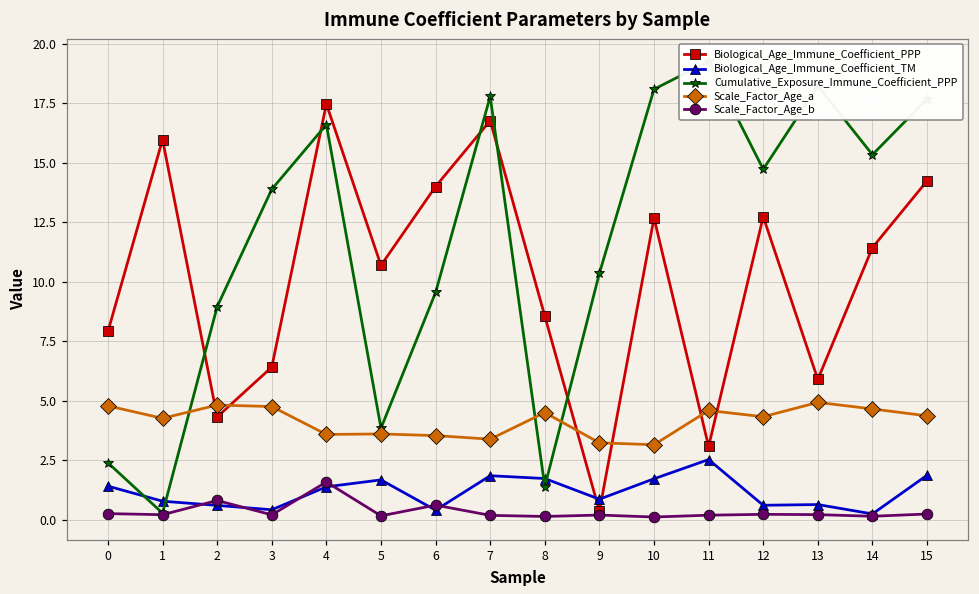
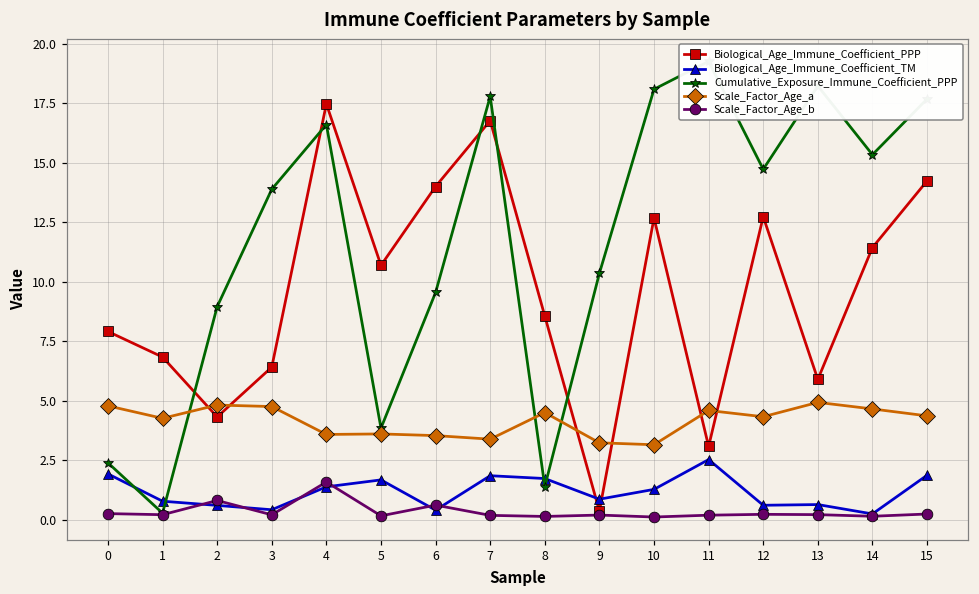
Biological_Age_Immune_Coefficient_TM, 0: 1.4 -> 1.9
Biological_Age_Immune_Coefficient_PPP, 1: 16.0 -> 6.8
Biological_Age_Immune_Coefficient_TM, 10: 1.7 -> 1.3
